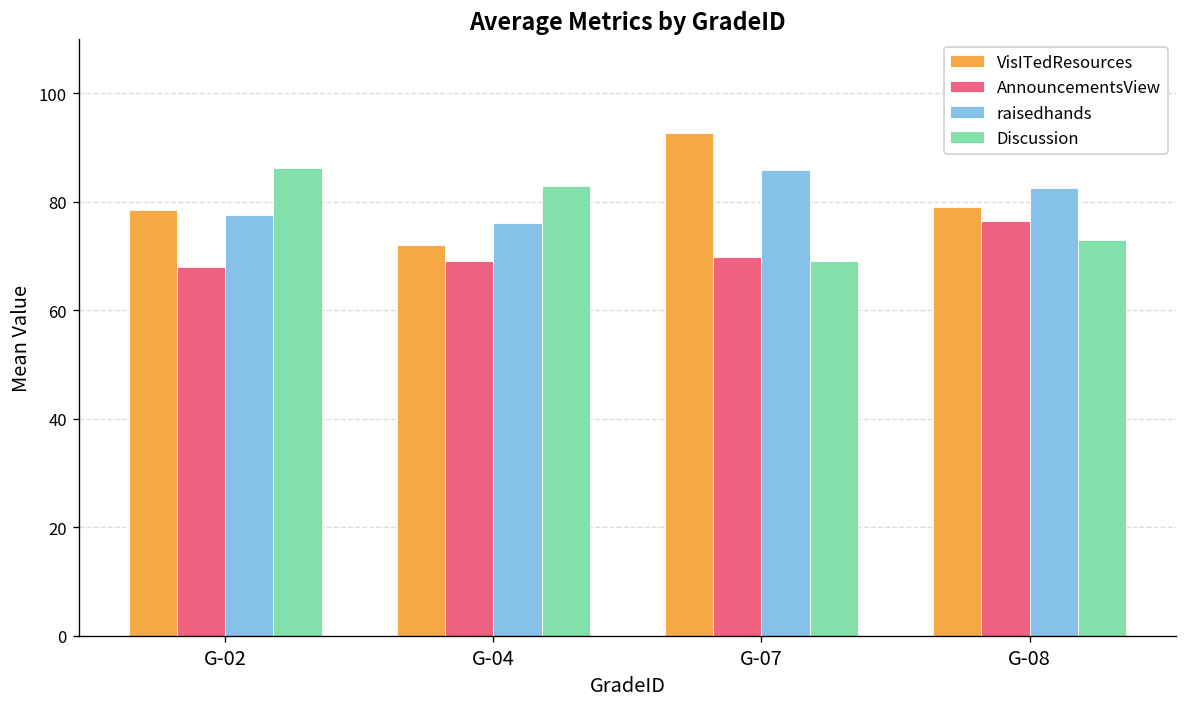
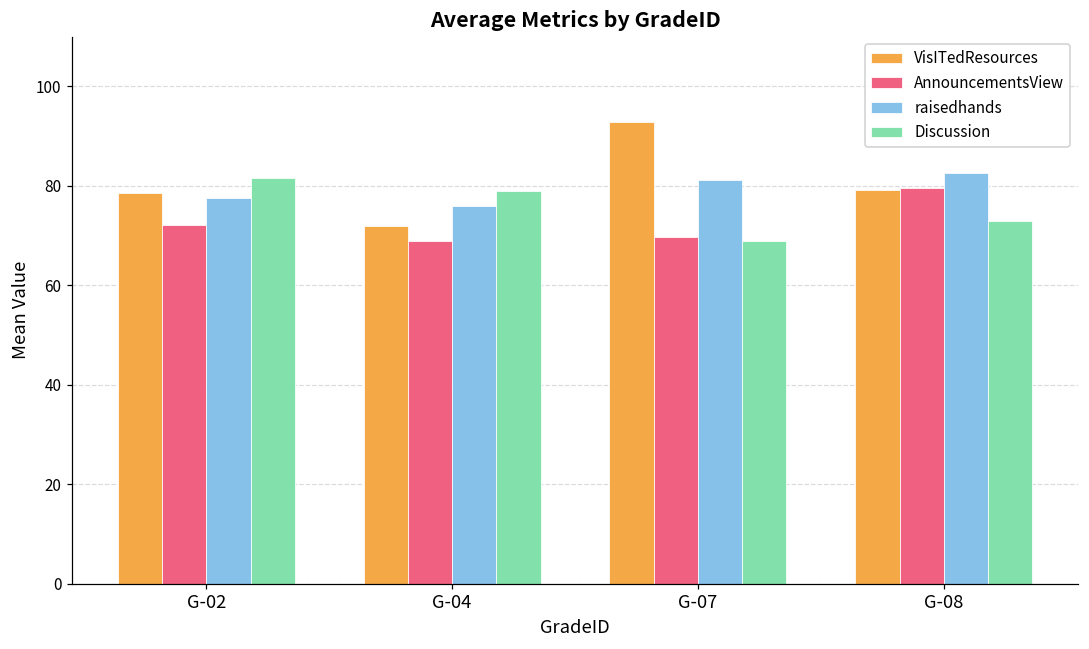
AnnouncementsView, G-02: 68 -> 72
Discussion, G-02: 86 -> 82
Discussion, G-04: 83 -> 79
raisedhands, G-07: 86 -> 81
AnnouncementsView, G-08: 77 -> 80
